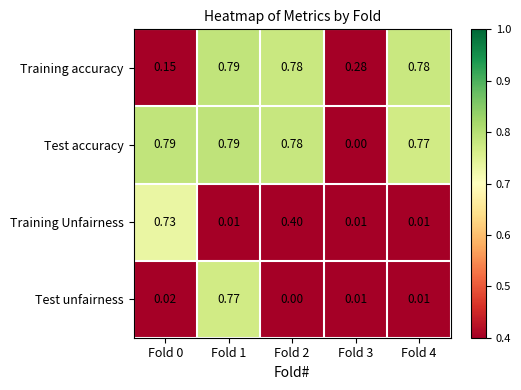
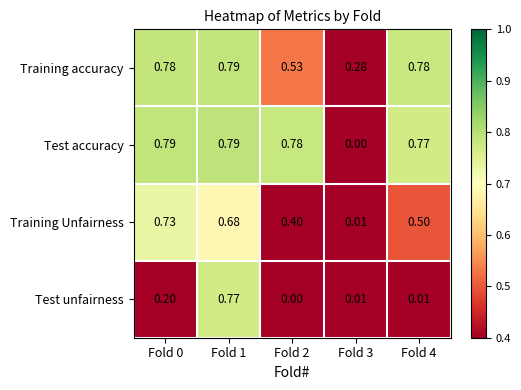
Training accuracy, Fold 0: 0.15 -> 0.78
Training accuracy, Fold 2: 0.78 -> 0.53
Training Unfairness, Fold 1: 0.01 -> 0.68
Training Unfairness, Fold 4: 0.01 -> 0.50
Test unfairness, Fold 0: 0.02 -> 0.20
